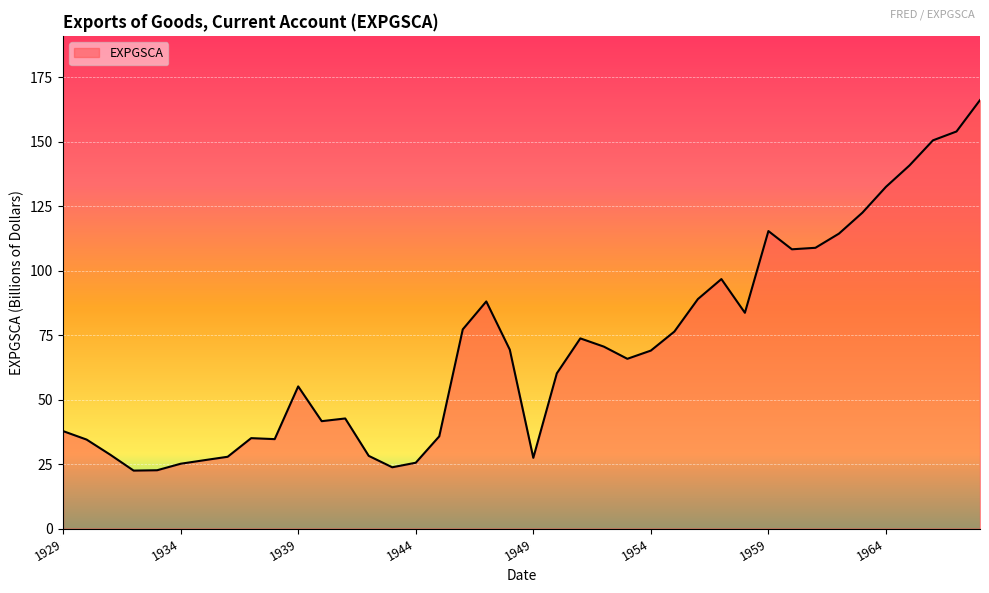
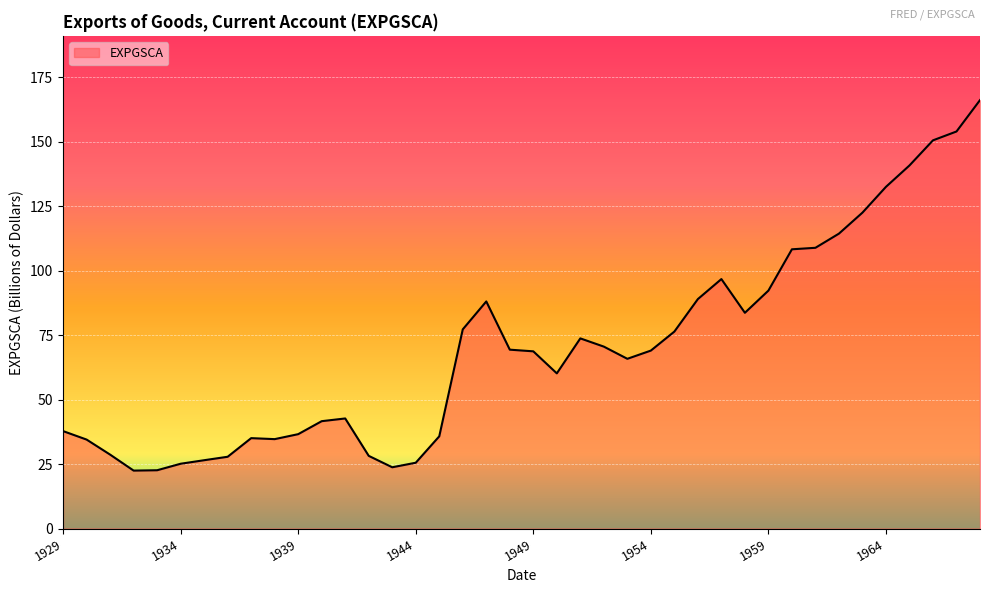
1939: 55 -> 37
1949: 27 -> 69
1959: 115 -> 92
